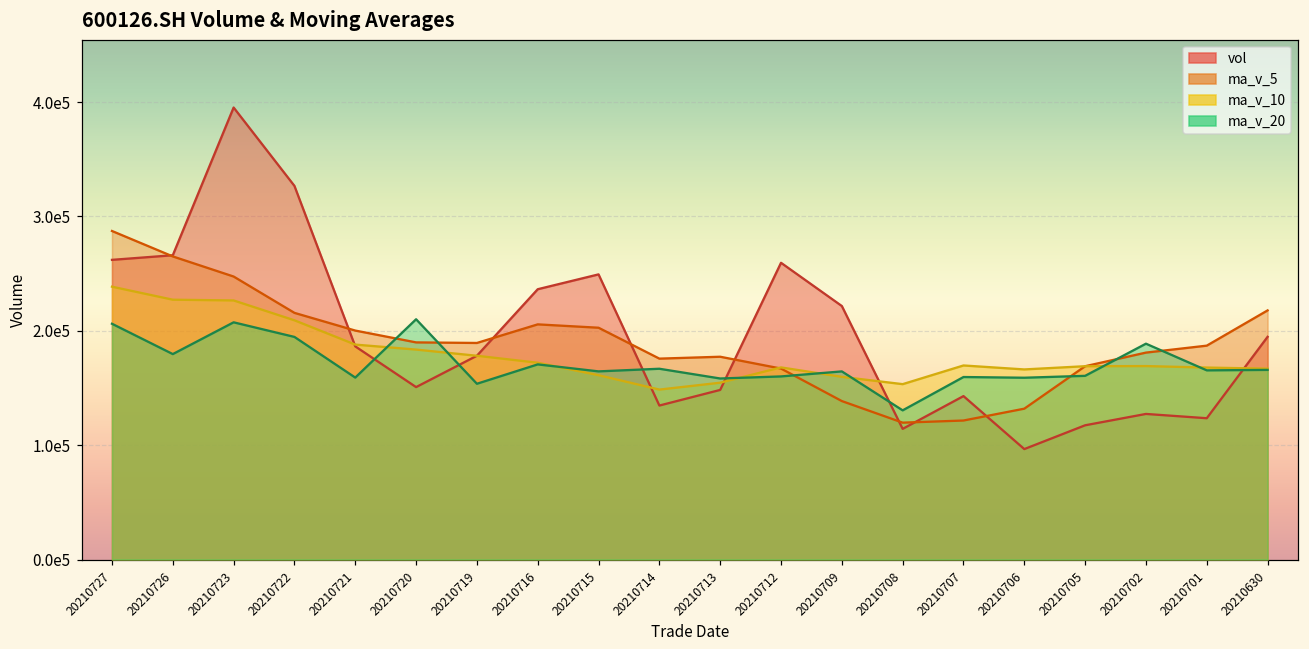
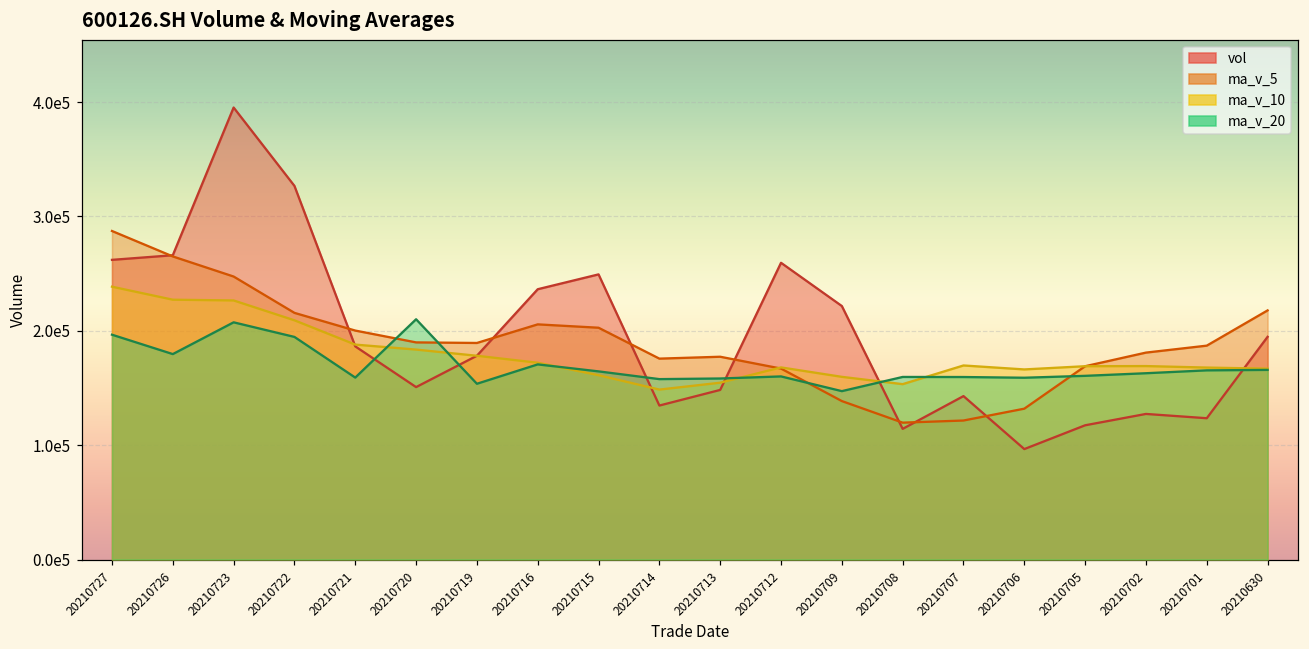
ma_v_20, 20210727: 206000 -> 197000
ma_v_20, 20210714: 167000 -> 158000
ma_v_20, 20210709: 165000 -> 147000
ma_v_20, 20210708: 130000 -> 160000
ma_v_20, 20210702: 189000 -> 163000
